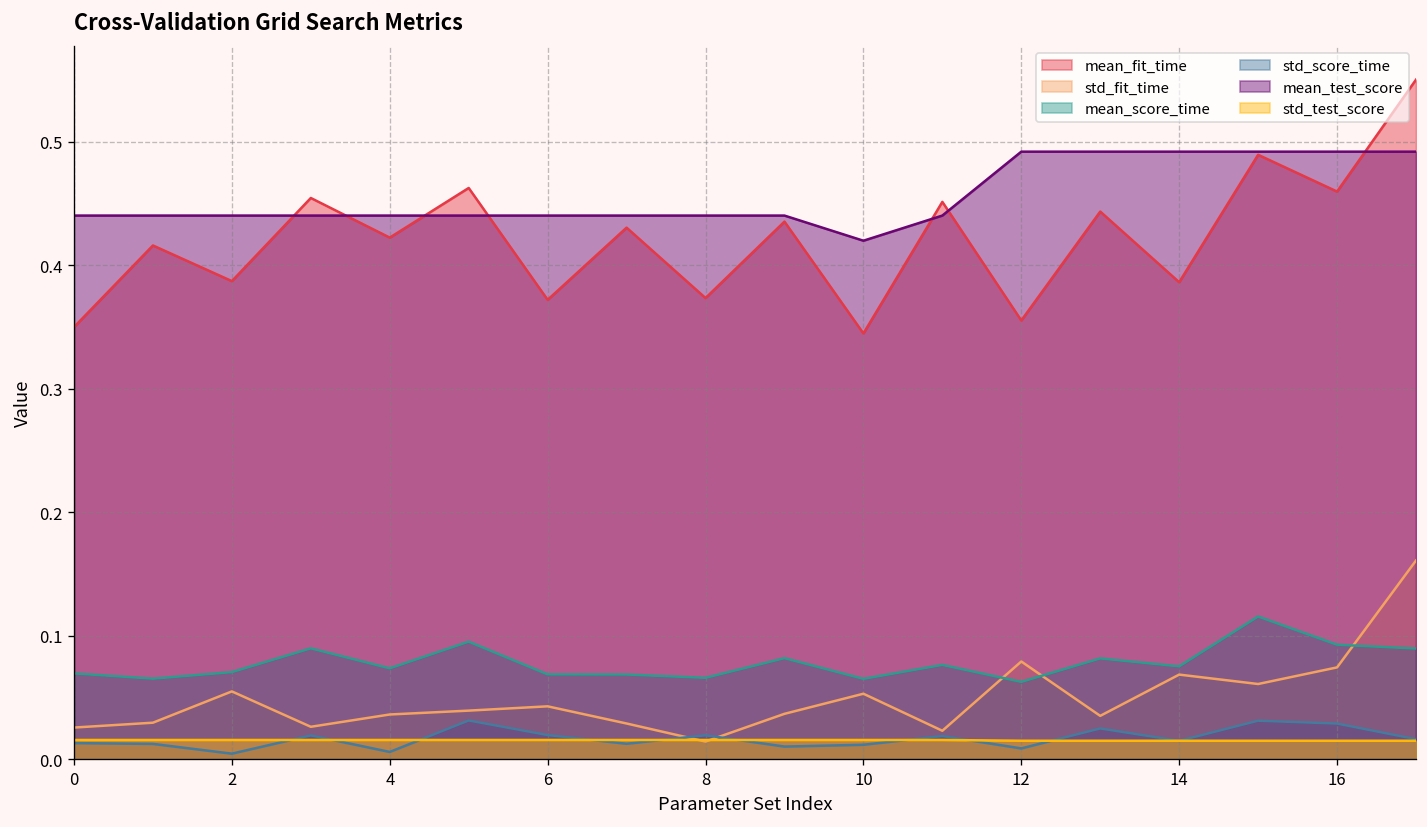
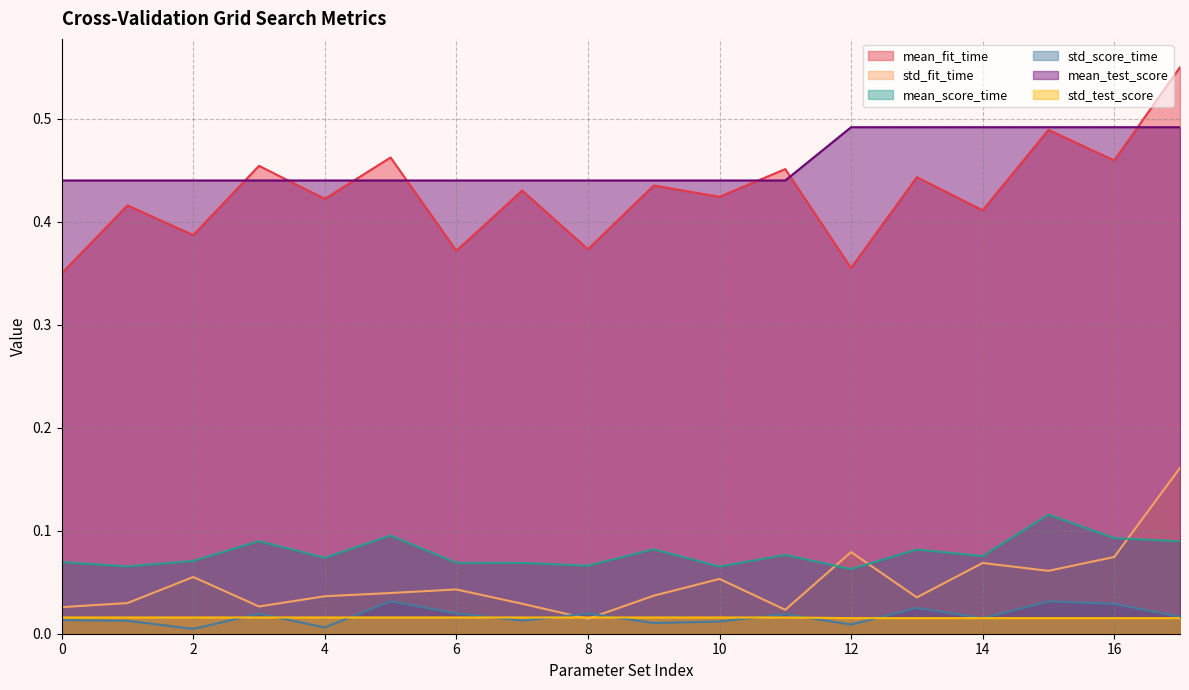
mean_fit_time, 10: 0.345 -> 0.424
mean_test_score, 10: 0.420 -> 0.440
mean_fit_time, 14: 0.386 -> 0.411
